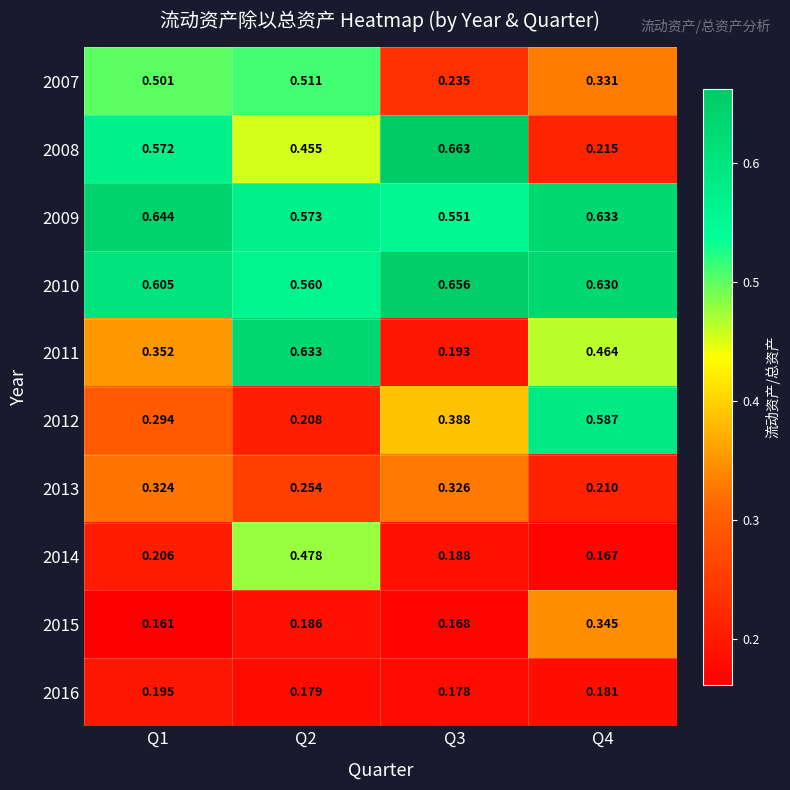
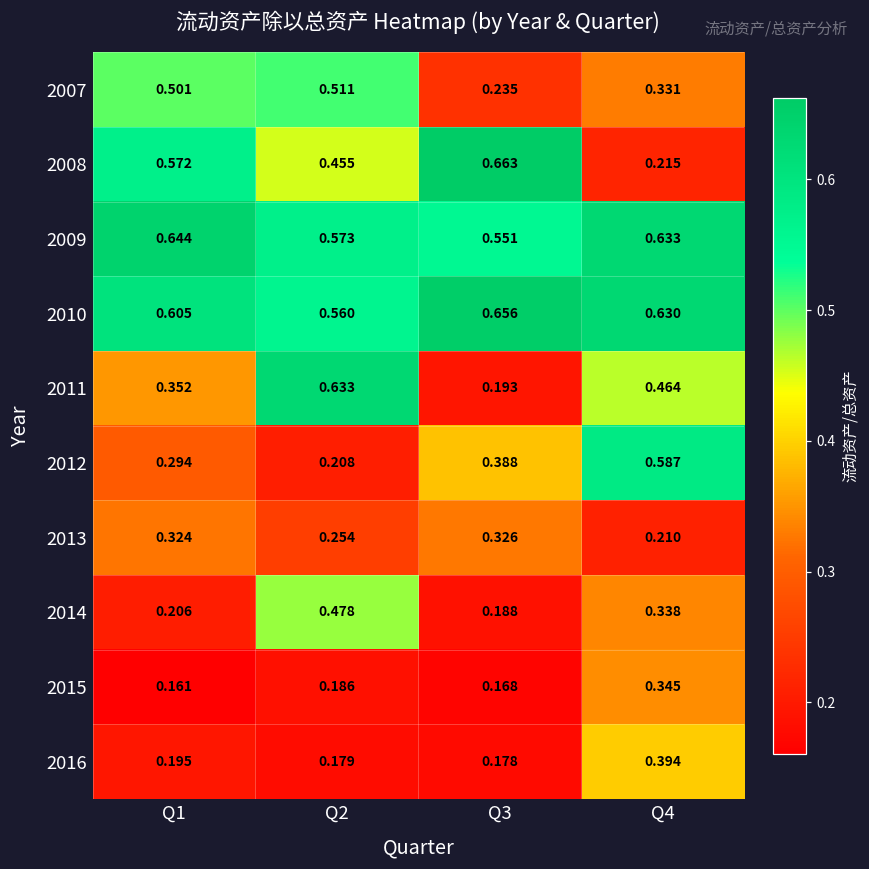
2014, Q4: 0.167 -> 0.338
2016, Q4: 0.181 -> 0.394
